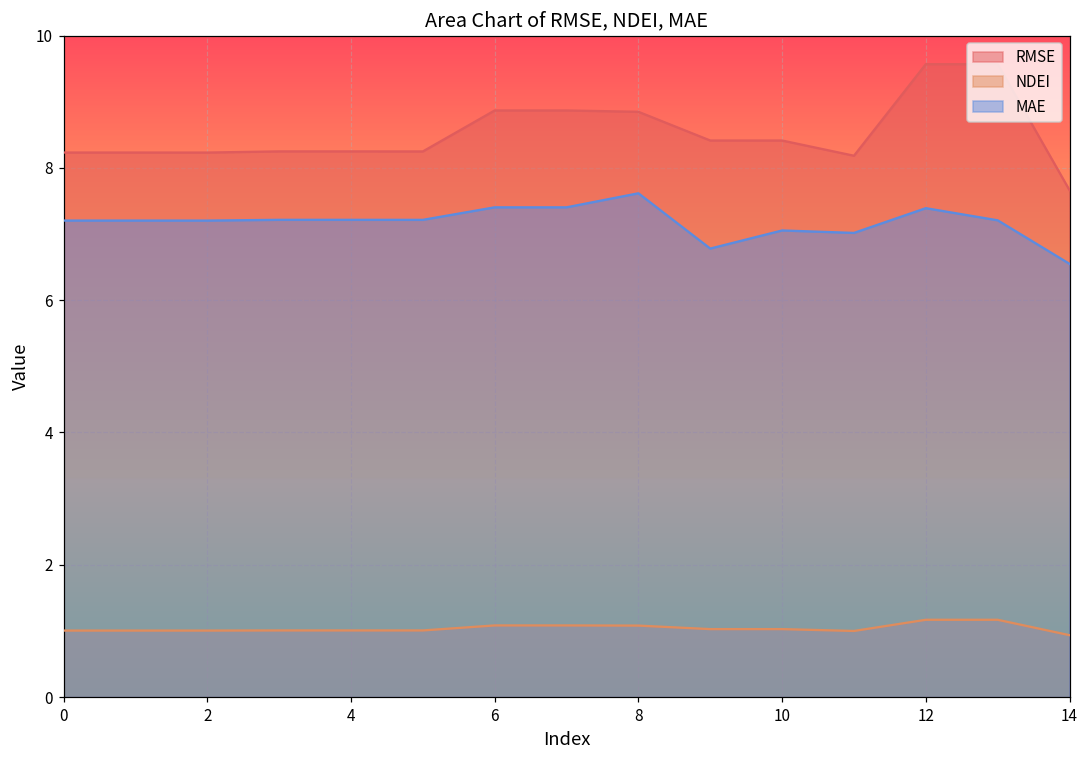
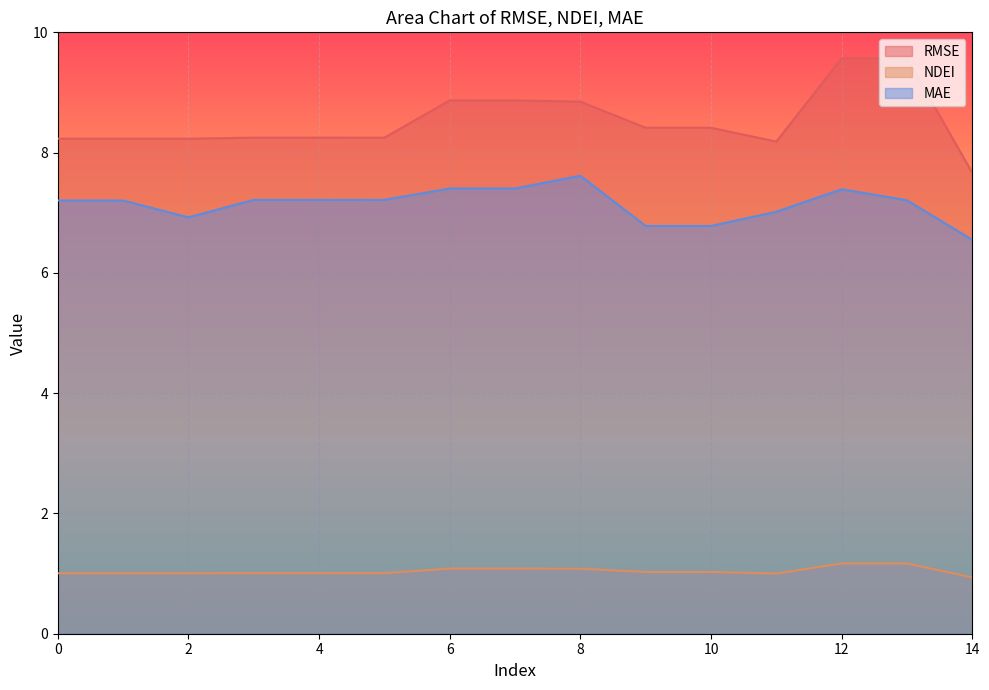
MAE, 2: 7.2 -> 6.9
MAE, 10: 7.1 -> 6.8
